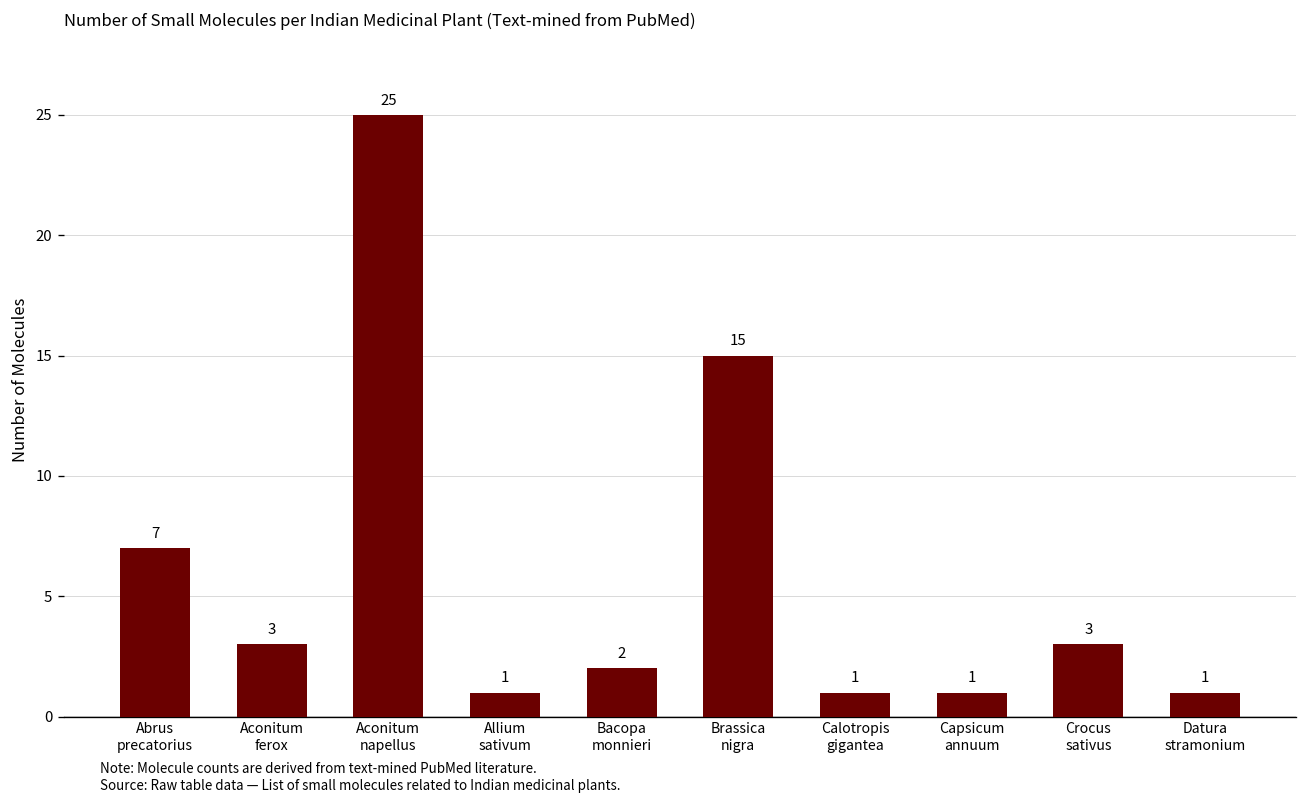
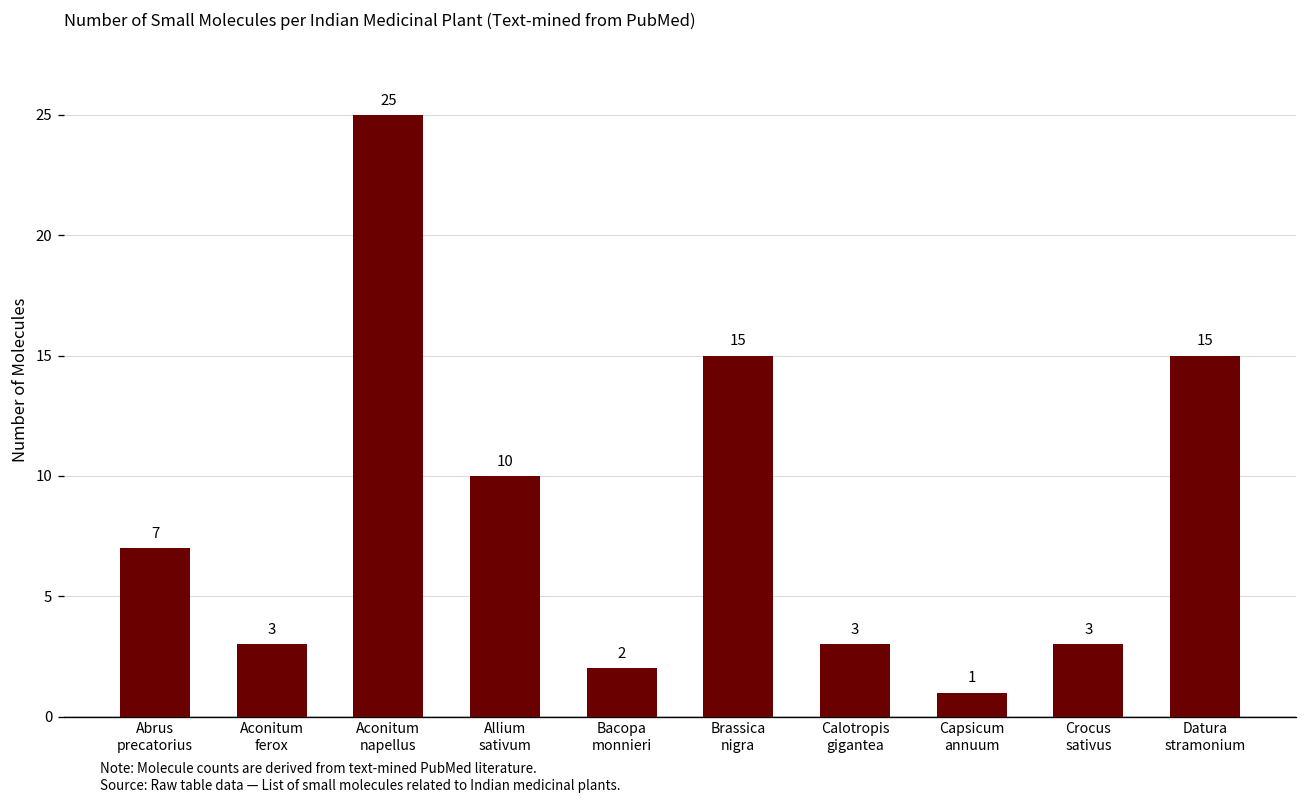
Allium sativum: 1 -> 10
Calotropis gigantea: 1 -> 3
Datura stramonium: 1 -> 15
